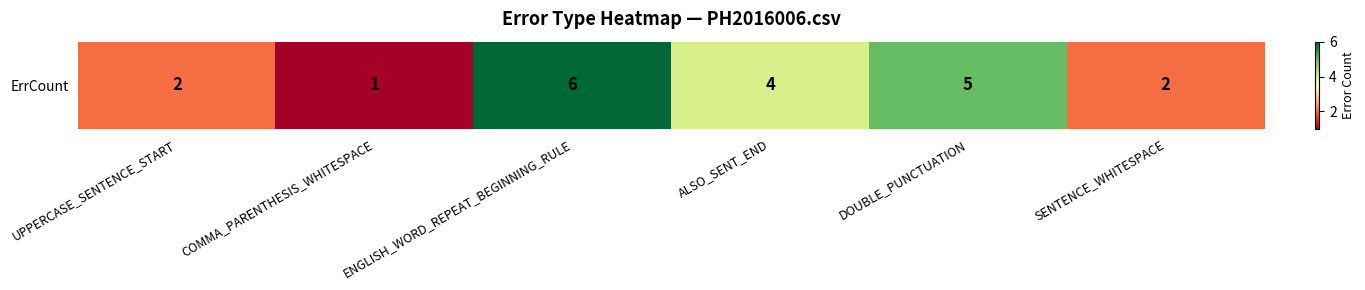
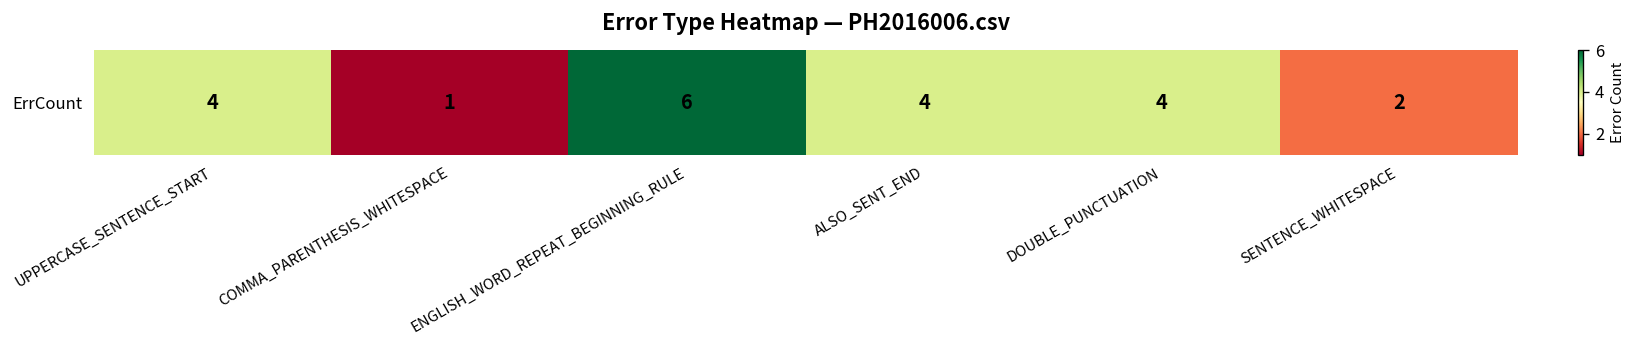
ErrCount, UPPERCASE_SENTENCE_START: 2 -> 4
ErrCount, DOUBLE_PUNCTUATION: 5 -> 4
